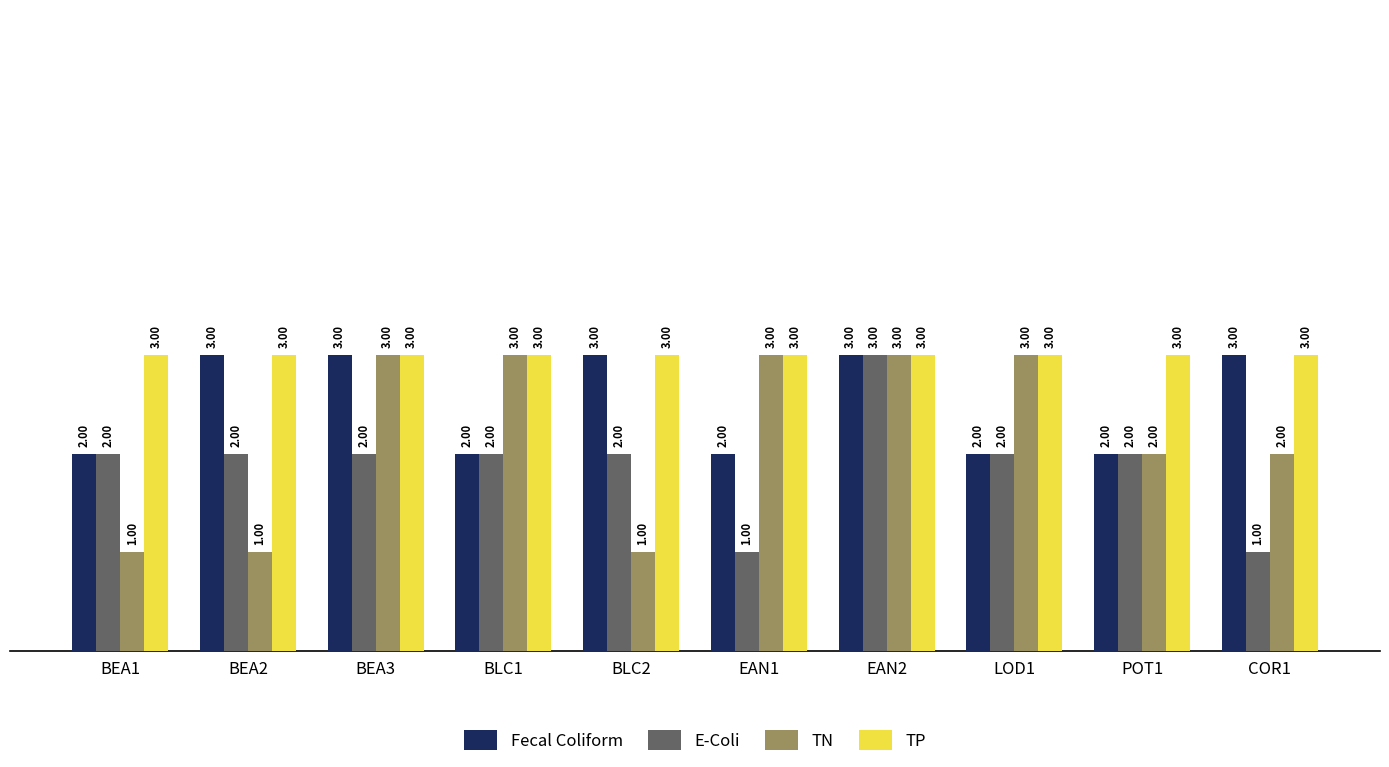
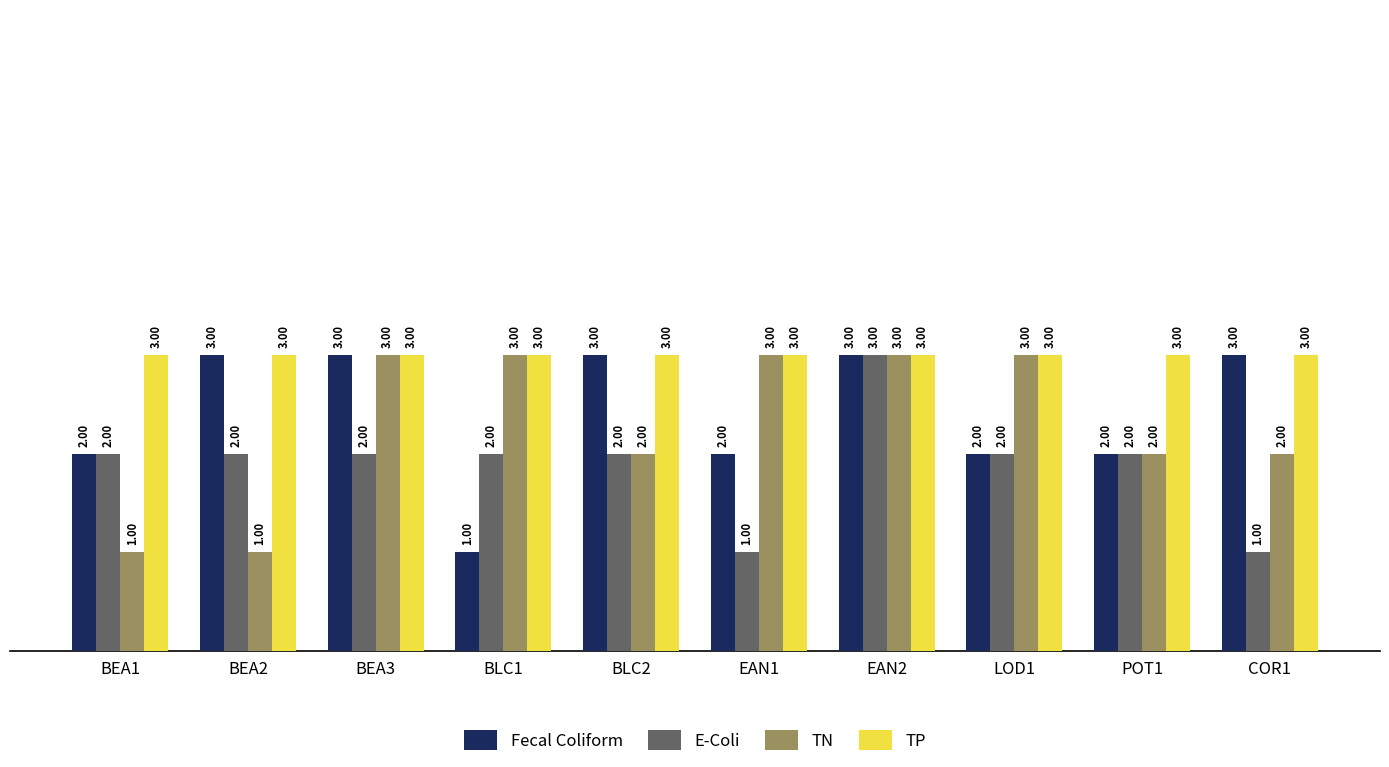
Fecal Coliform, BLC1: 2.00 -> 1.00
TN, BLC2: 1.00 -> 2.00
